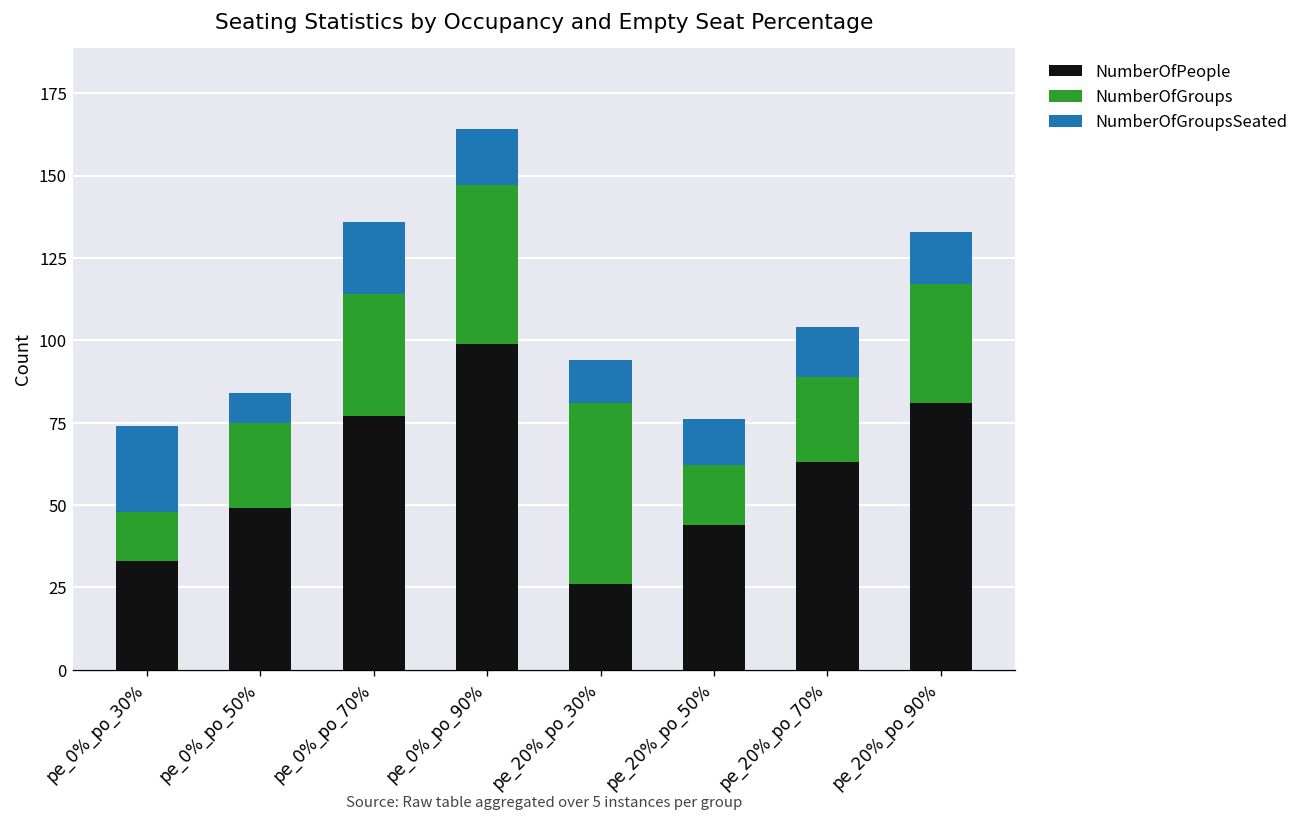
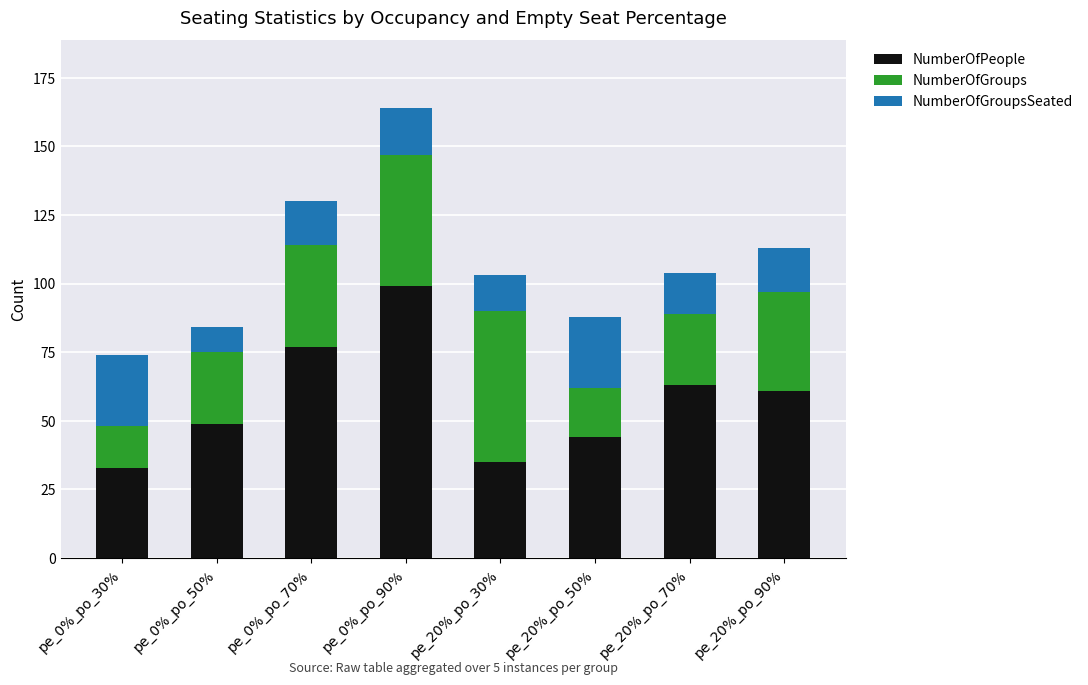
NumberOfGroupsSeated, pe_0%_po_70%: 22 -> 16
NumberOfPeople, pe_20%_po_30%: 26 -> 35
NumberOfGroupsSeated, pe_20%_po_50%: 14 -> 26
NumberOfPeople, pe_20%_po_90%: 81 -> 61
